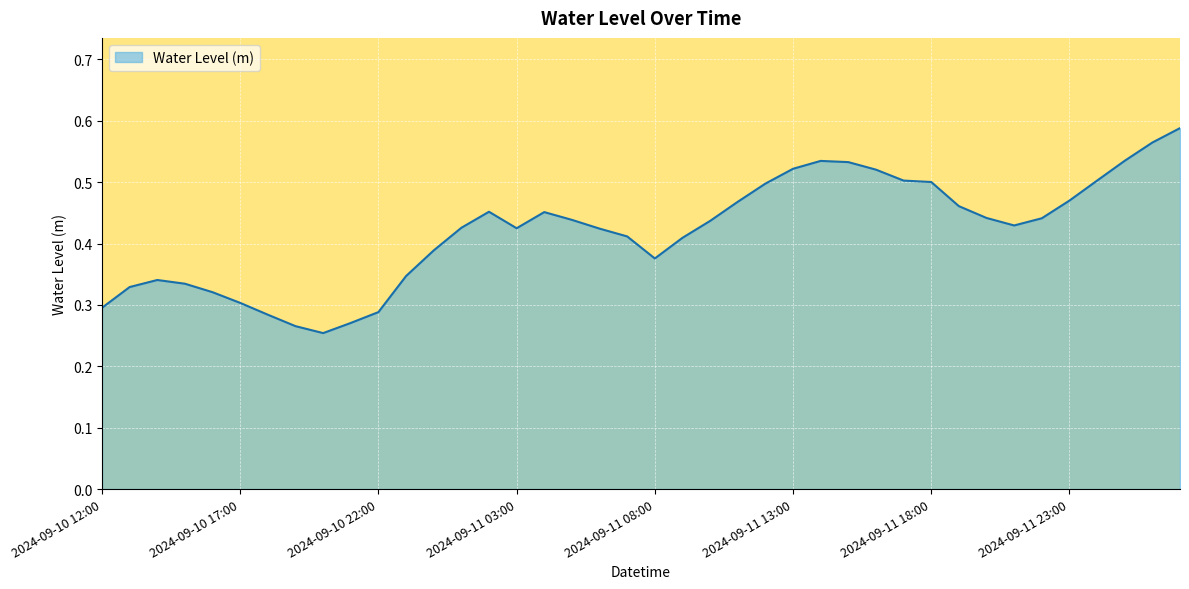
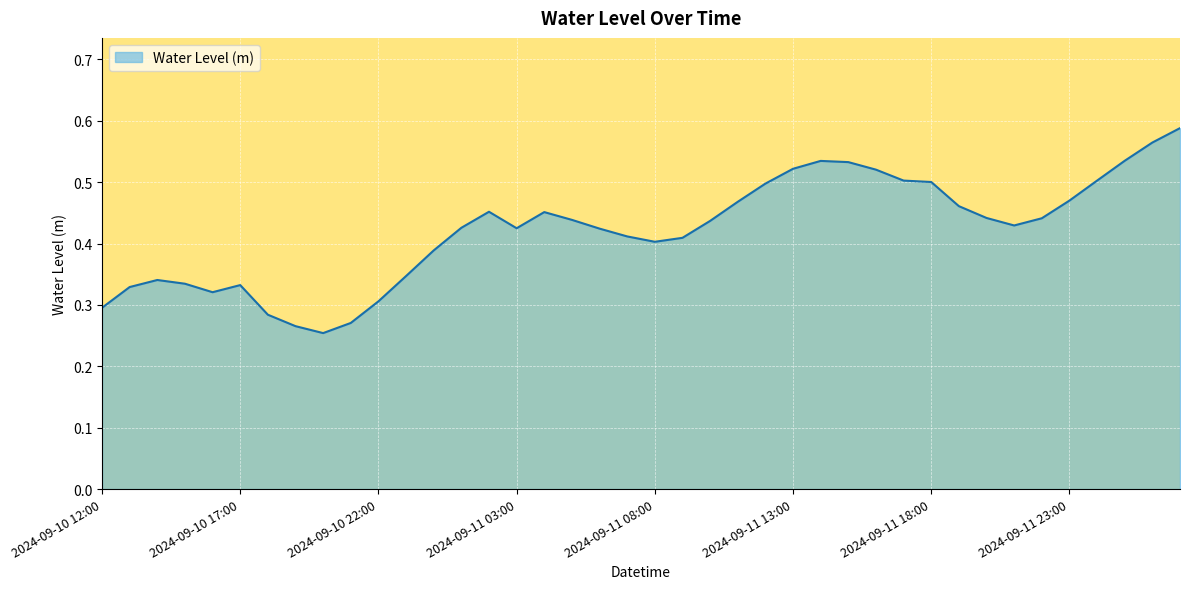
2024-09-10 17:00: 0.30 -> 0.33
2024-09-10 22:00: 0.29 -> 0.31
2024-09-11 08:00: 0.38 -> 0.40
